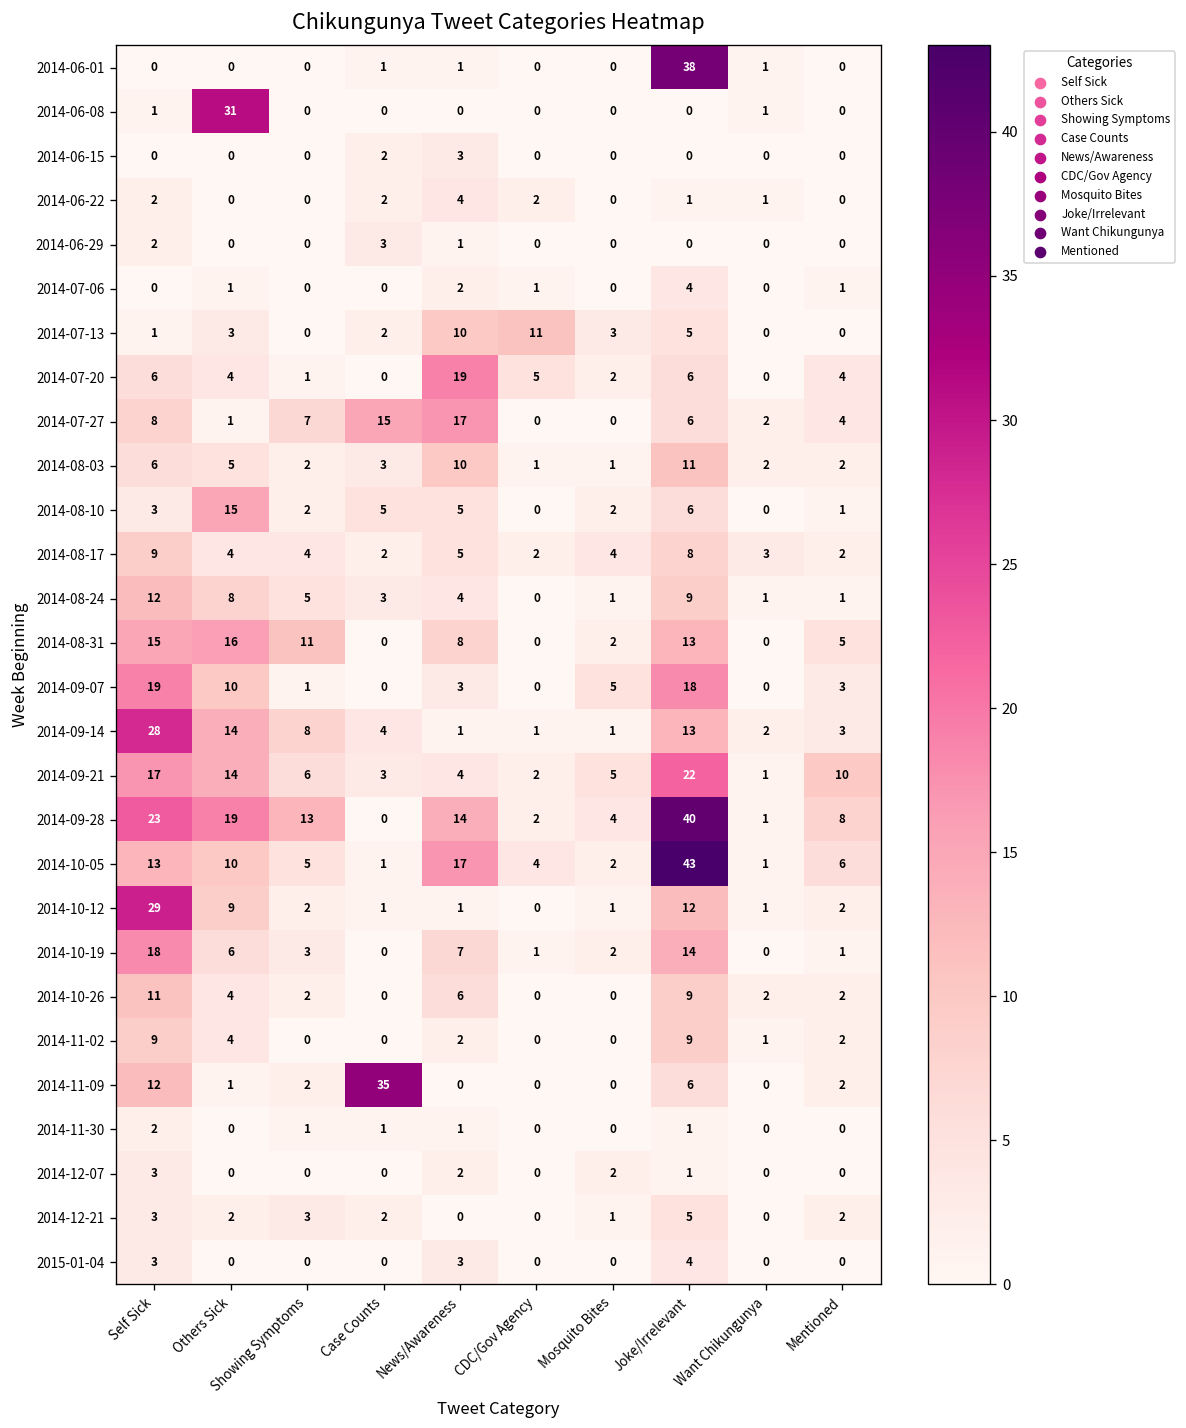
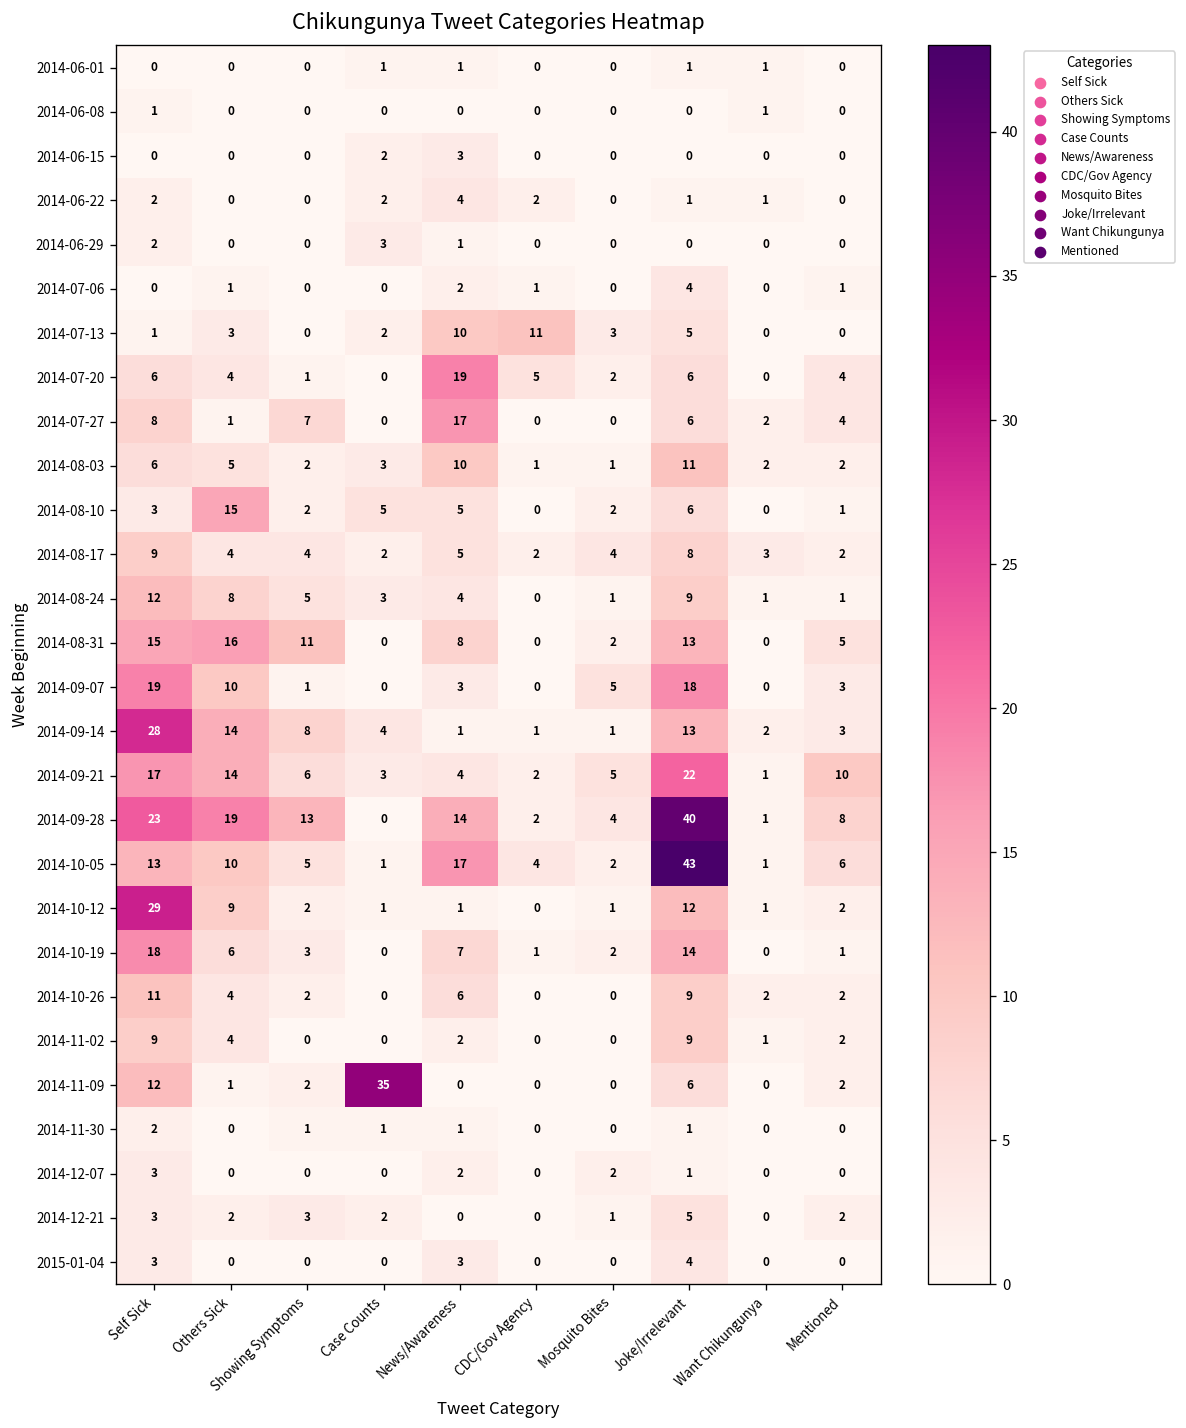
2014-06-01, Joke/Irrelevant: 38 -> 1
2014-06-08, Others Sick: 31 -> 0
2014-07-27, Case Counts: 15 -> 0
